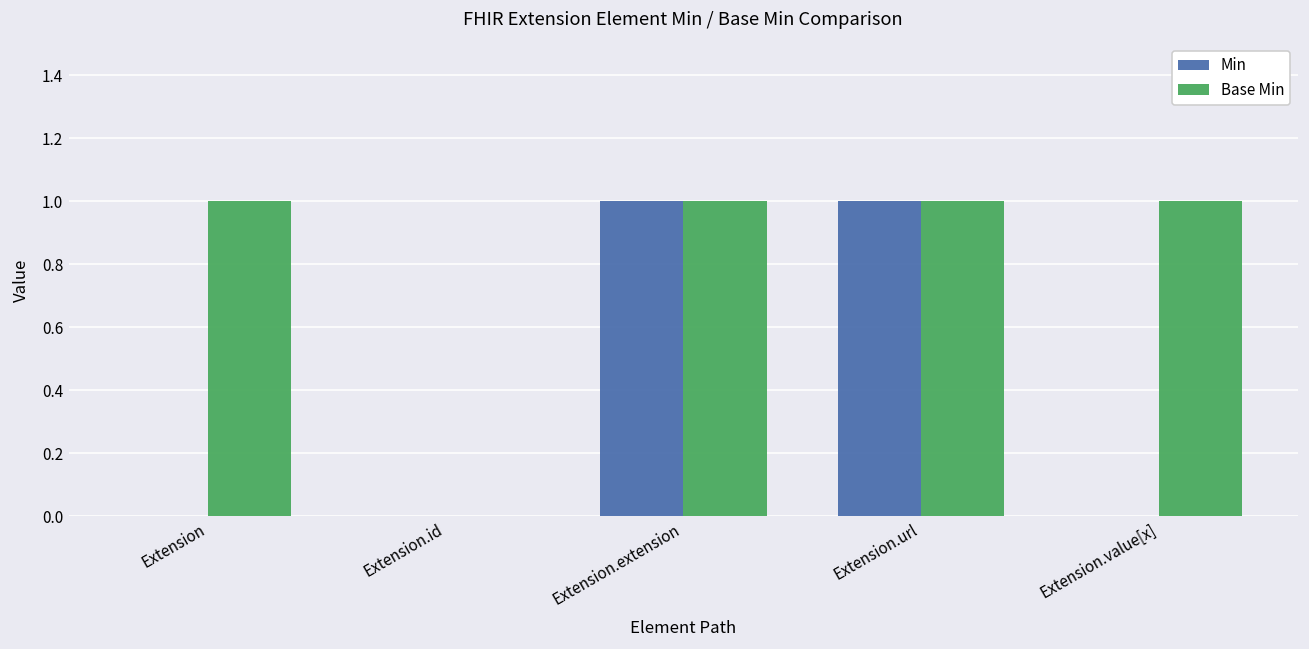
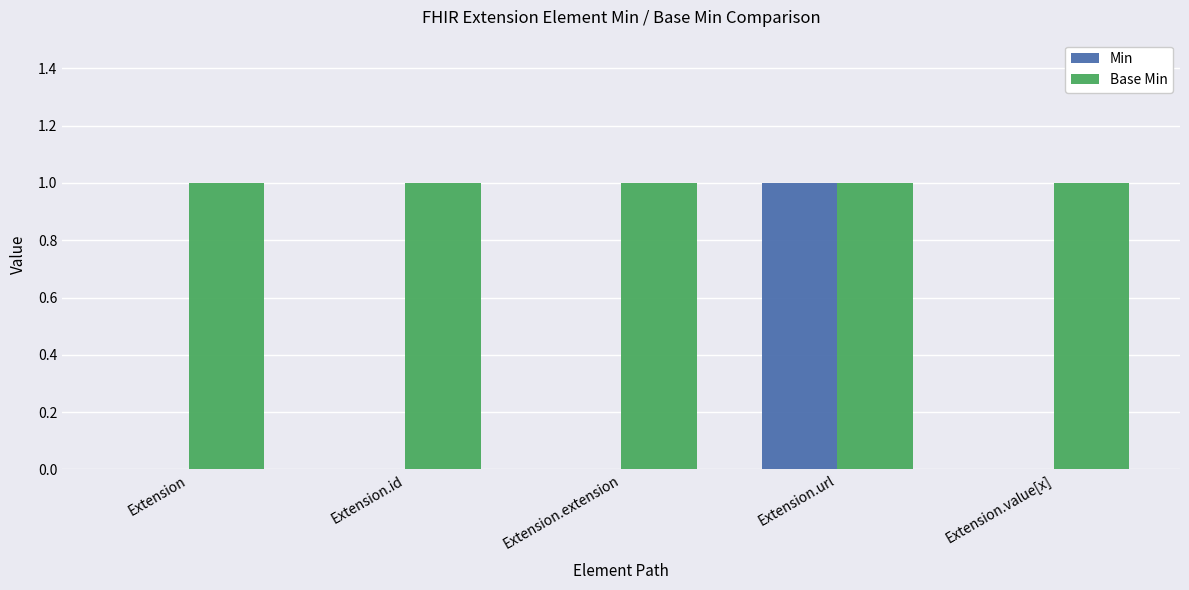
Base Min, Extension.id: 0 -> 1
Min, Extension.extension: 1 -> 0
